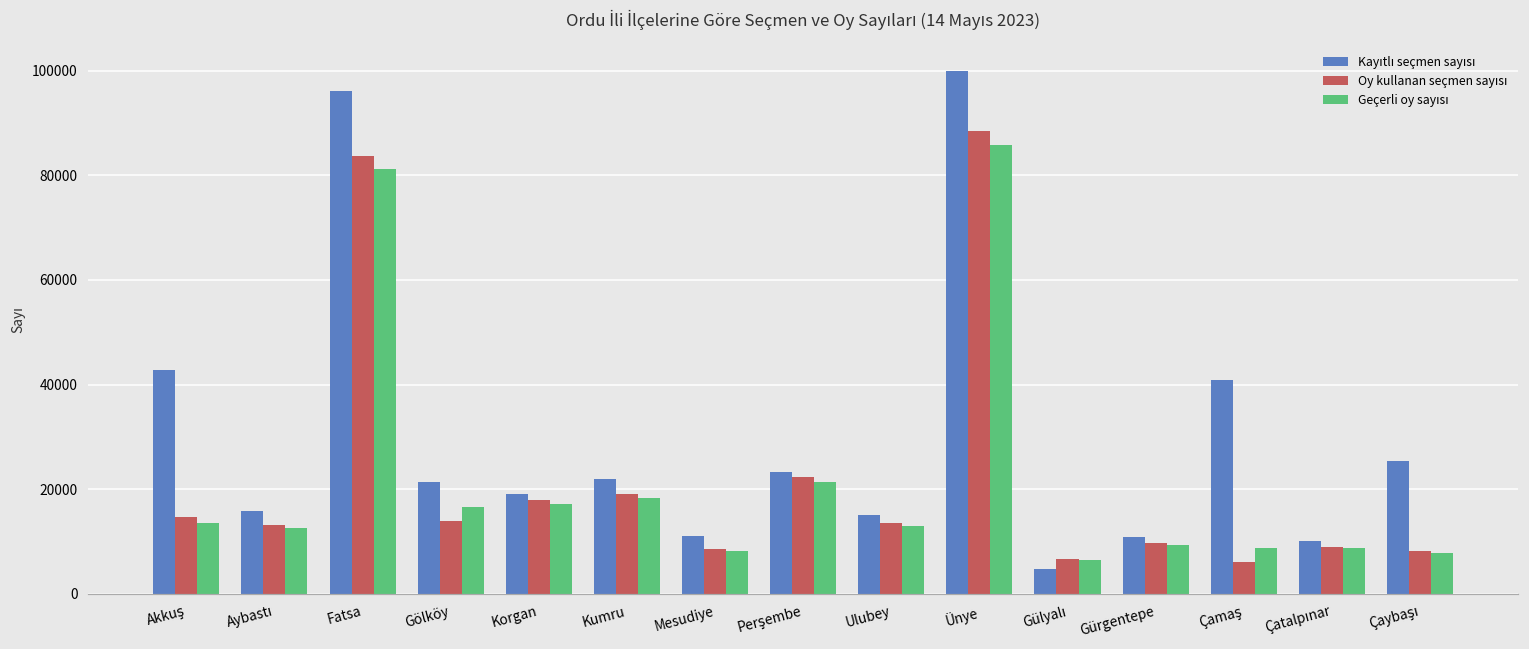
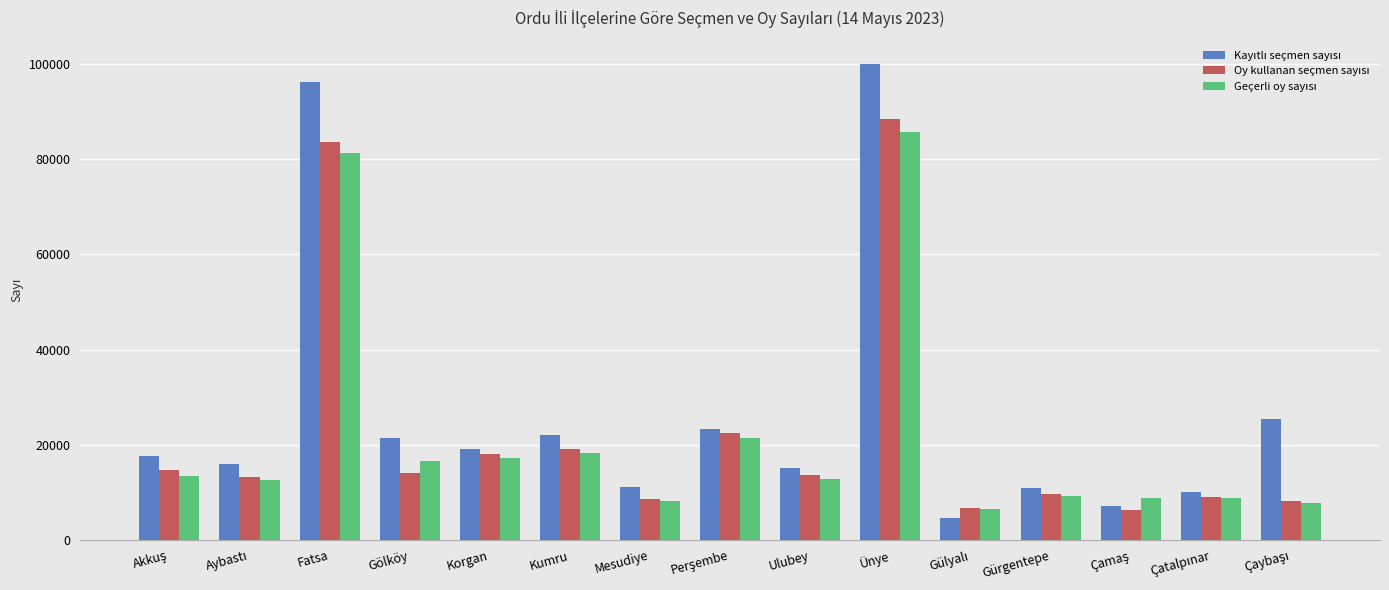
Kayıtlı seçmen sayısı, Akkuş: 43000 -> 18000
Kayıtlı seçmen sayısı, Çamaş: 41000 -> 7000
